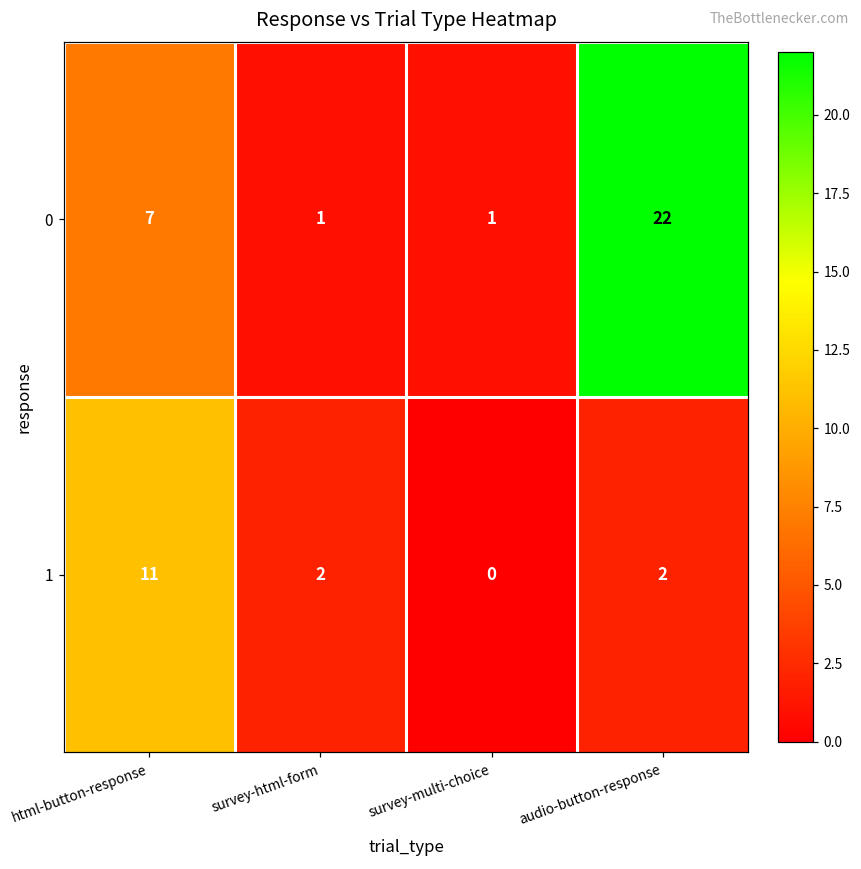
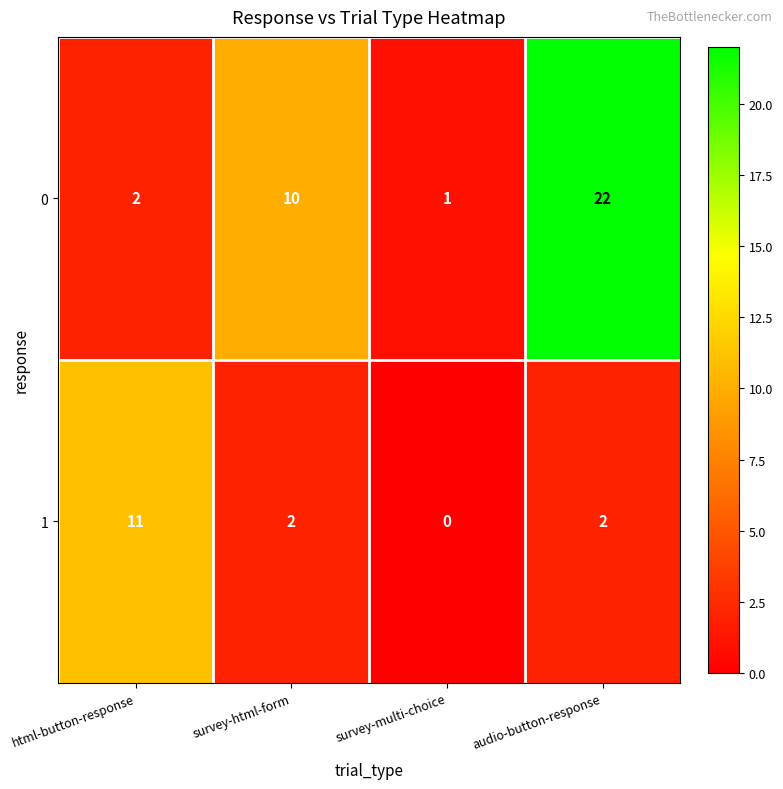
0, html-button-response: 7 -> 2
0, survey-html-form: 1 -> 10
